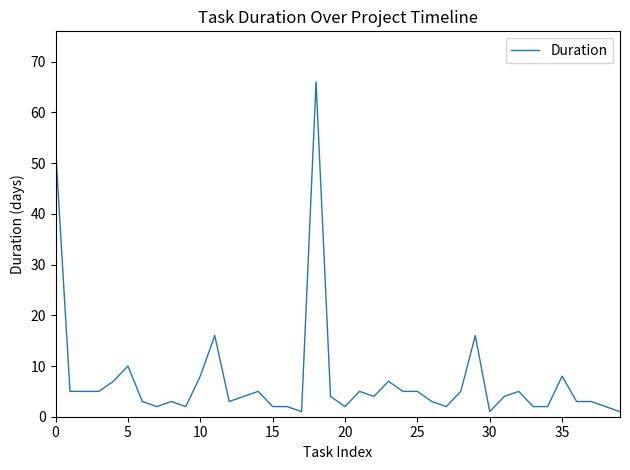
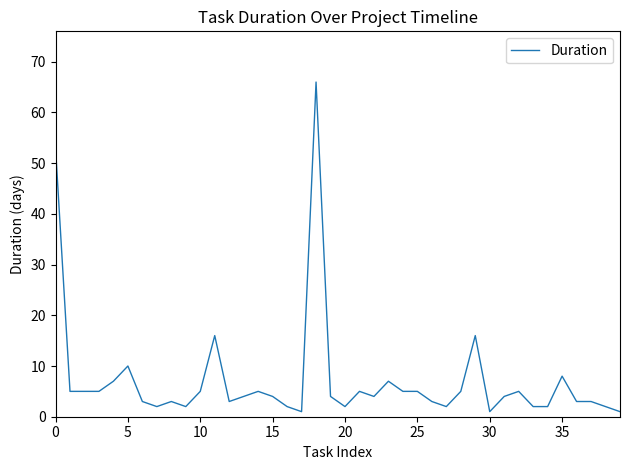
10: 8 -> 5
15: 2 -> 4
